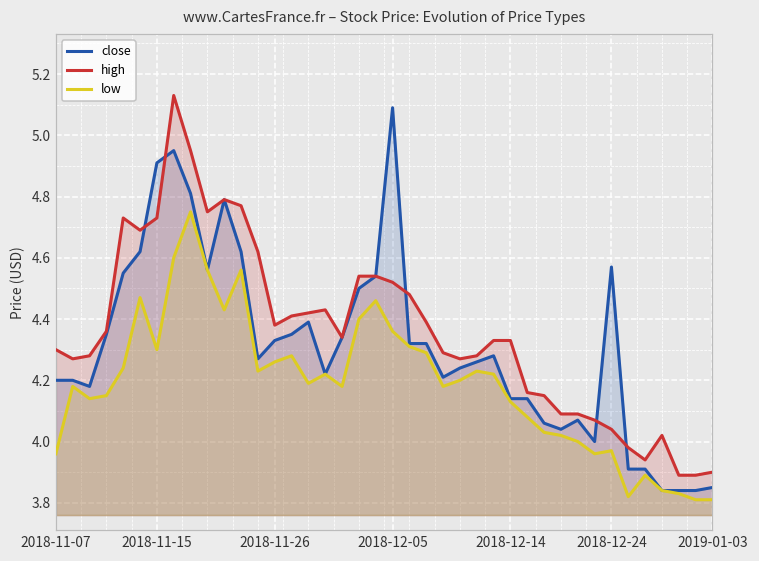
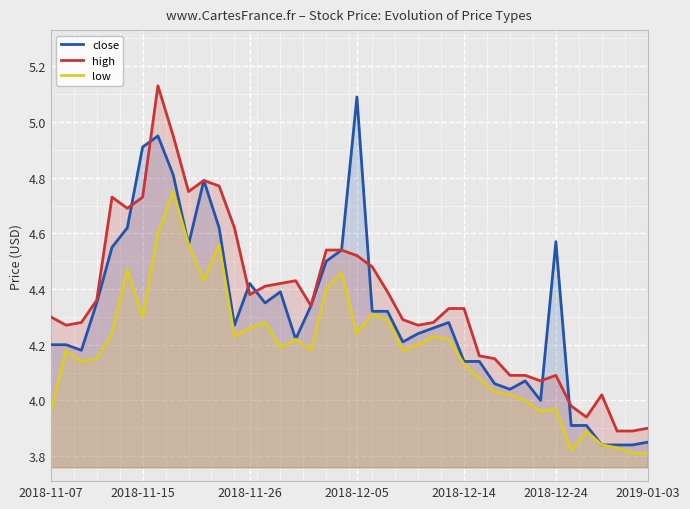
close, 2018-11-26: 4.33 -> 4.42
low, 2018-12-05: 4.36 -> 4.24
high, 2018-12-24: 4.04 -> 4.09
